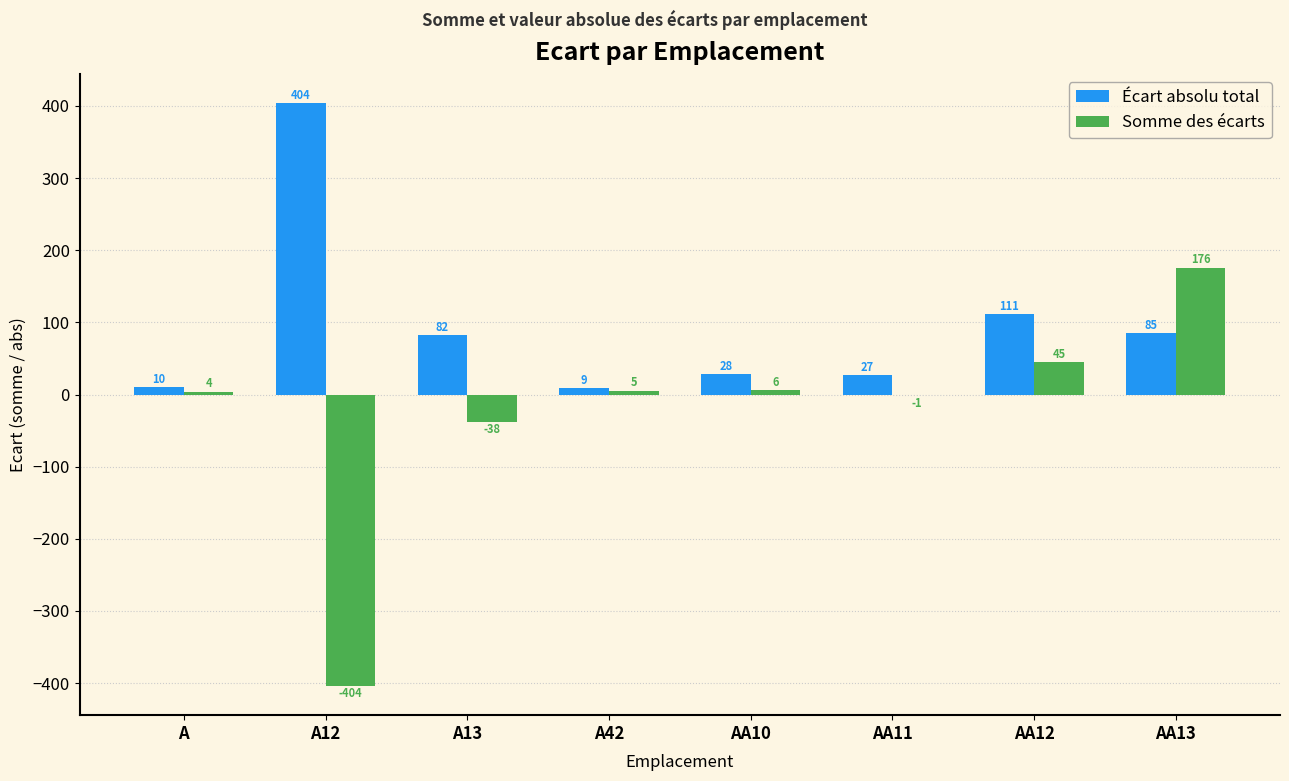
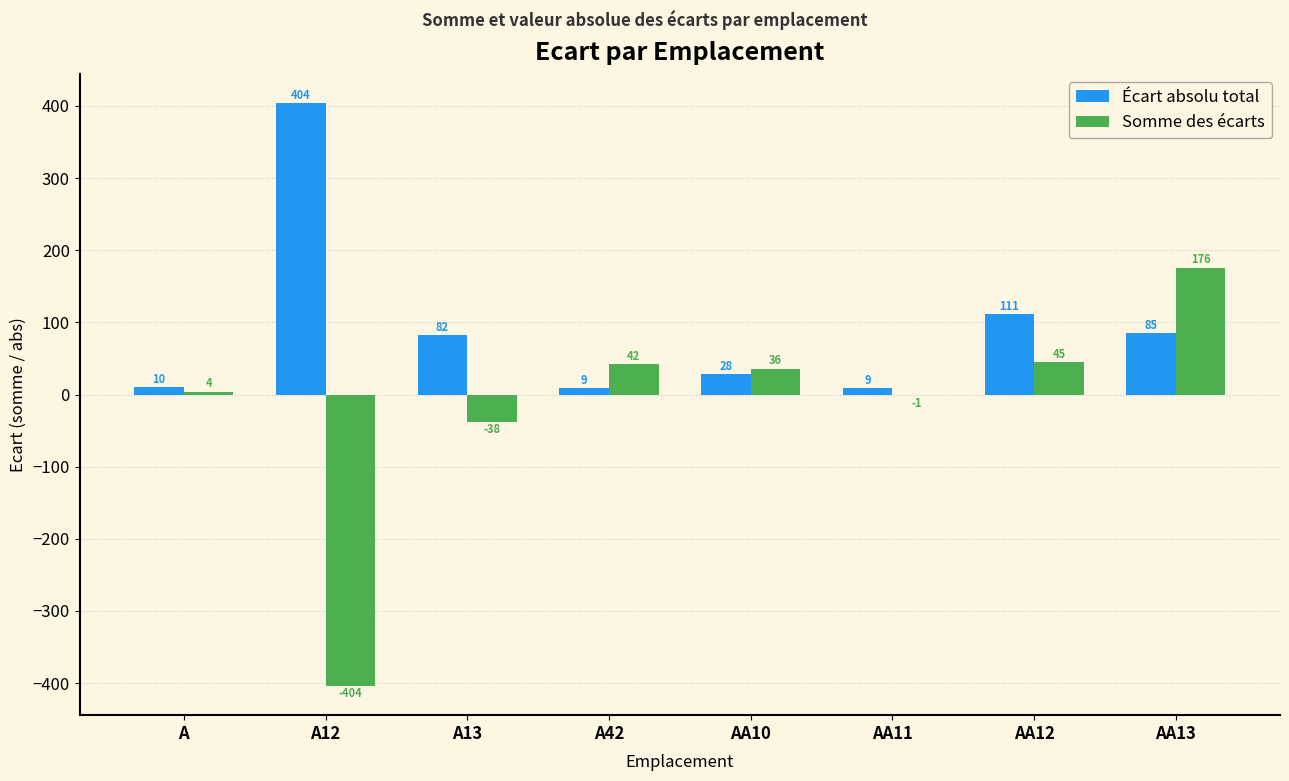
Somme des écarts, A42: 5 -> 42
Somme des écarts, AA10: 6 -> 36
Écart absolu total, AA11: 27 -> 9
